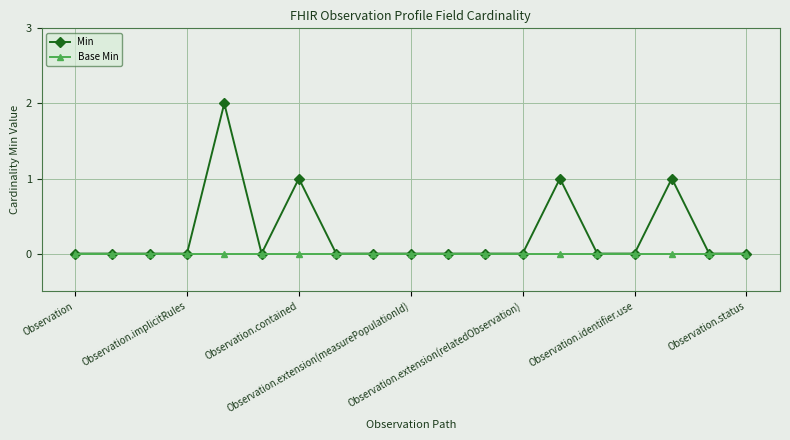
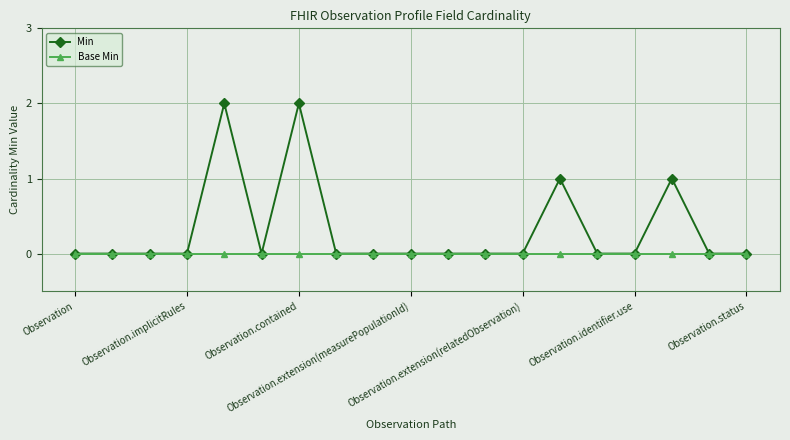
Min, Observation.contained: 1 -> 2
